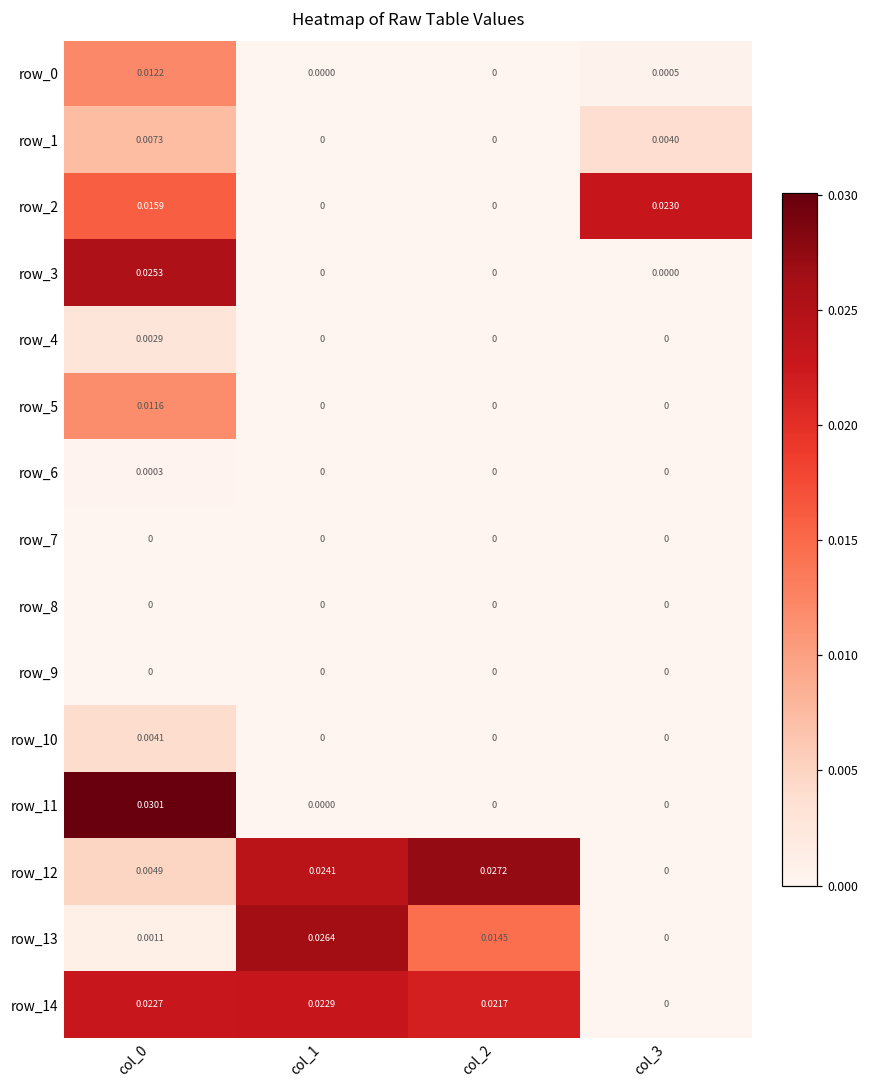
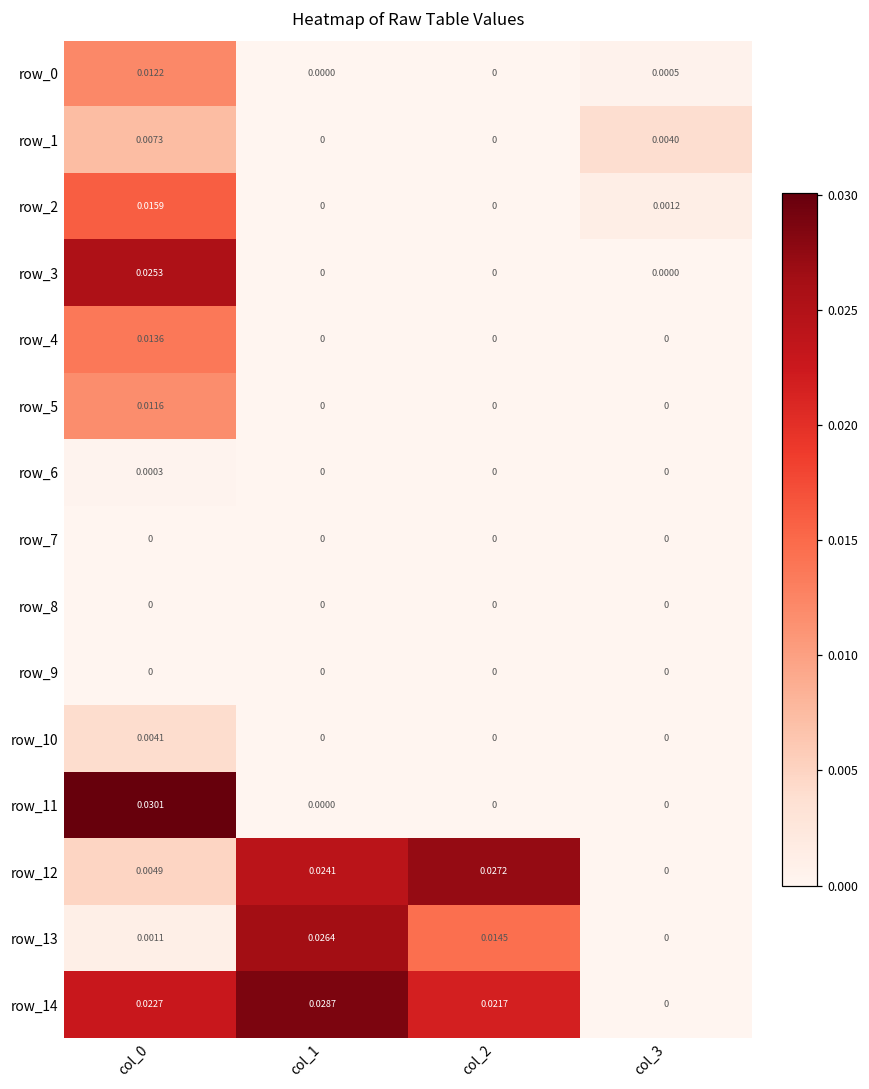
row_2, col_3: 0.0230 -> 0.0012
row_4, col_0: 0.0029 -> 0.0136
row_14, col_1: 0.0229 -> 0.0287
